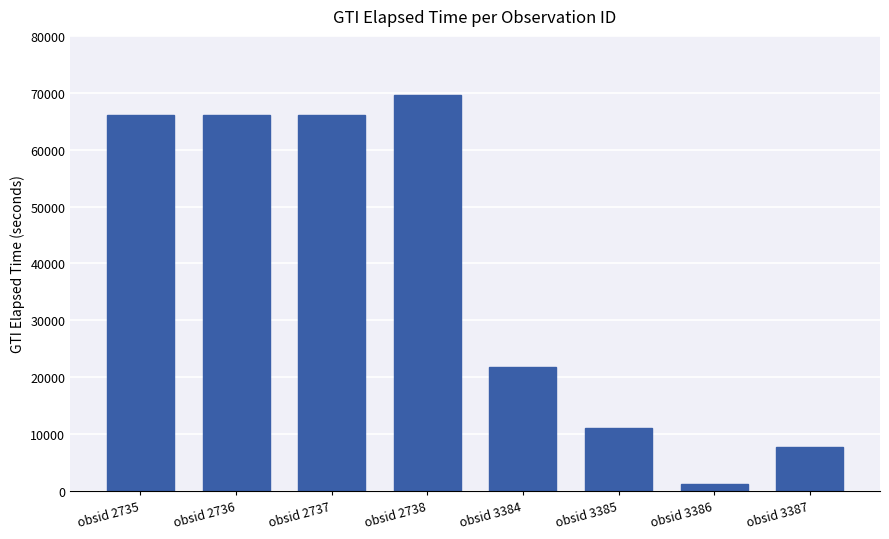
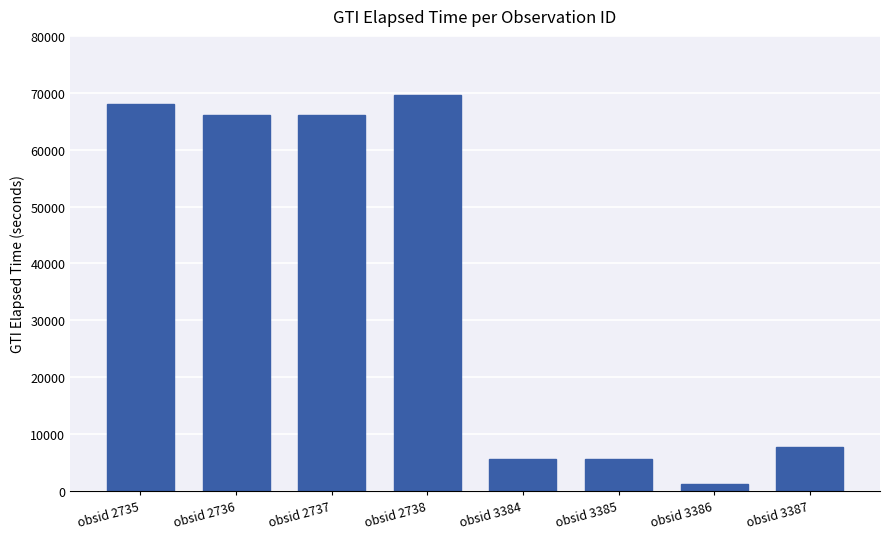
obsid 2735: 66000 -> 68000
obsid 3384: 22000 -> 6000
obsid 3385: 11000 -> 6000
